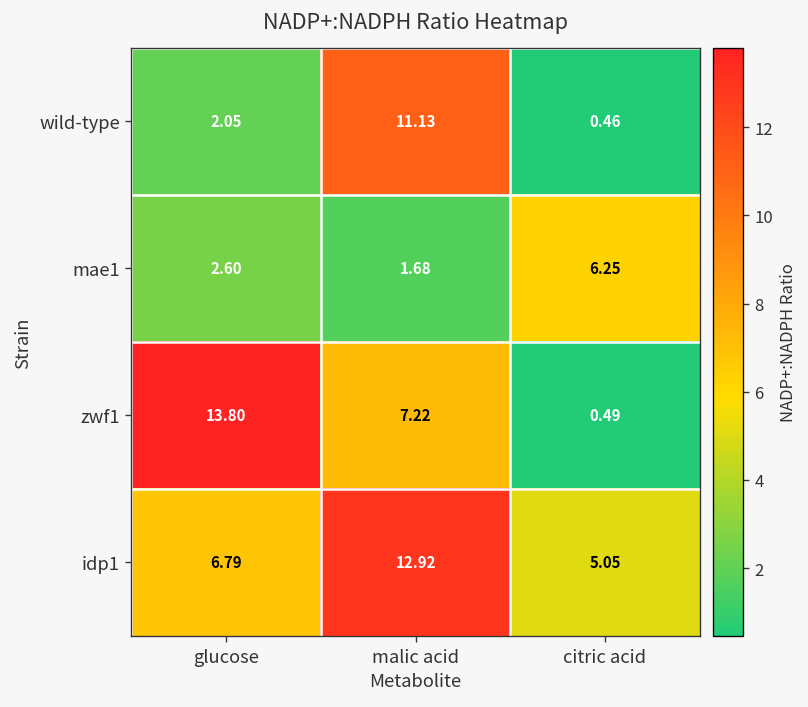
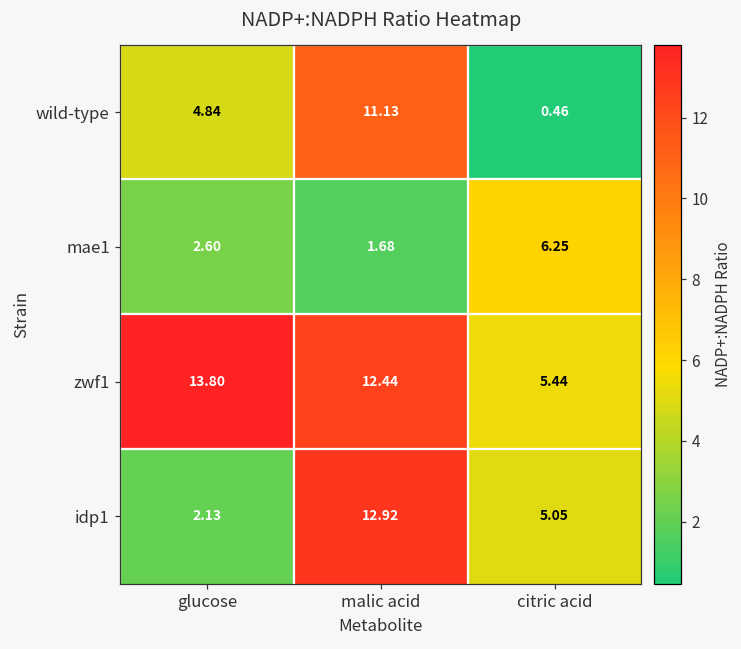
wild-type, glucose: 2.05 -> 4.84
zwf1, malic acid: 7.22 -> 12.44
zwf1, citric acid: 0.49 -> 5.44
idp1, glucose: 6.79 -> 2.13
